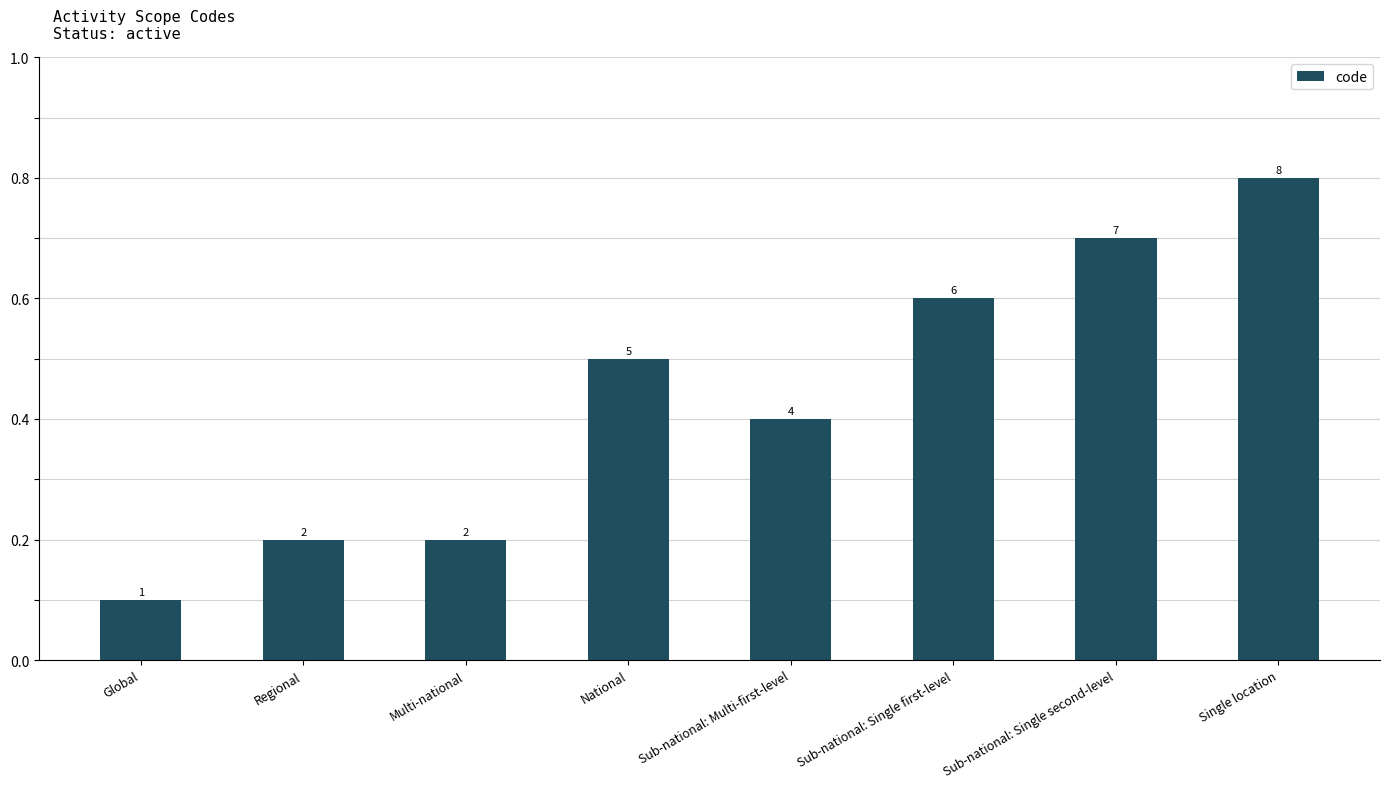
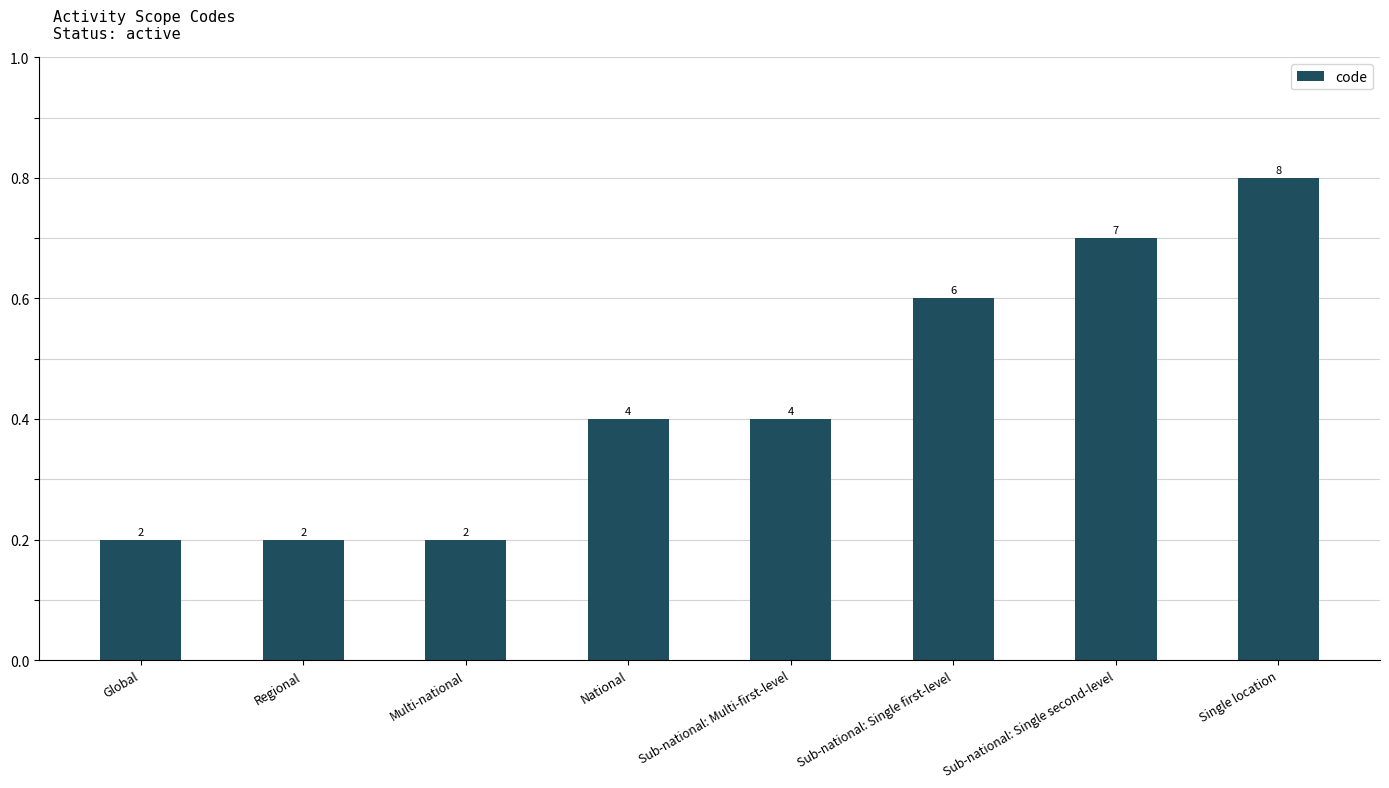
Global: 1 -> 2
National: 5 -> 4
